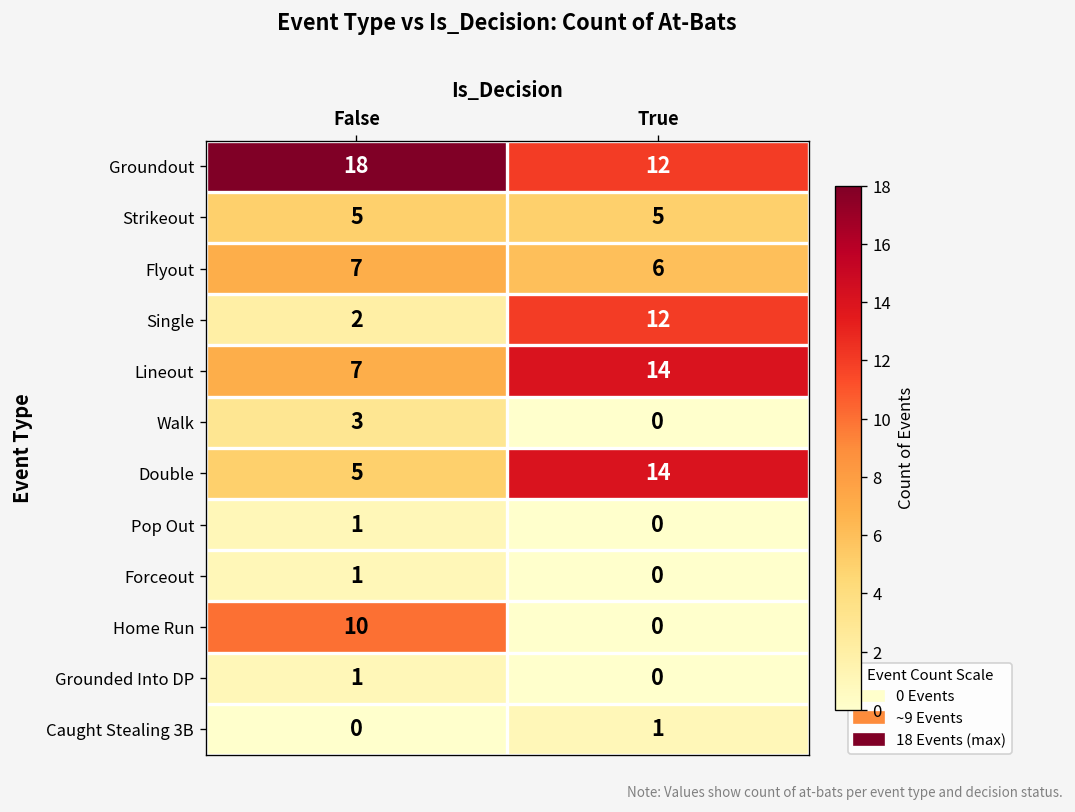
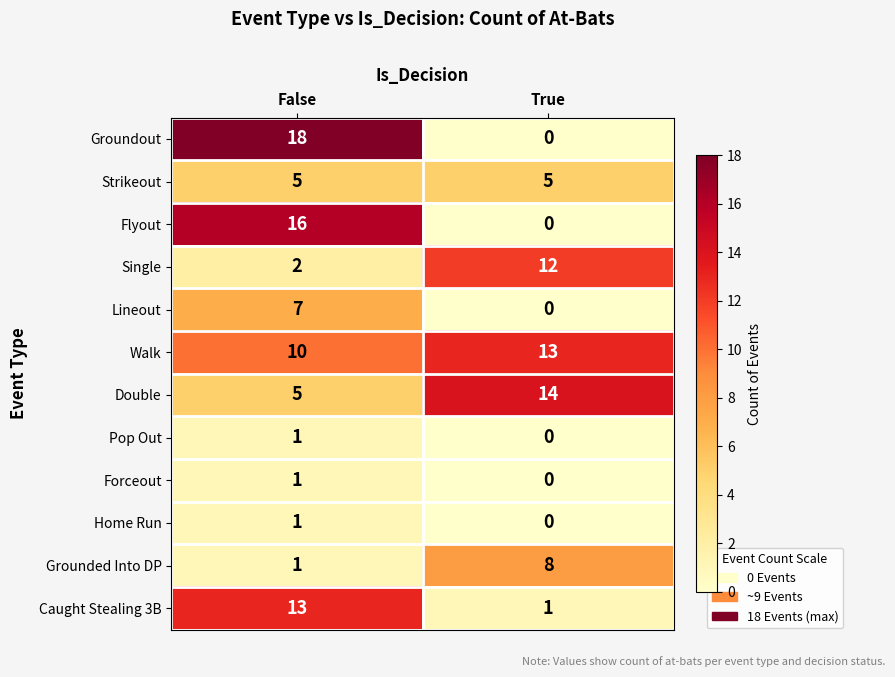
Groundout, True: 12 -> 0
Flyout, False: 7 -> 16
Flyout, True: 6 -> 0
Lineout, True: 14 -> 0
Walk, False: 3 -> 10
Walk, True: 0 -> 13
Home Run, False: 10 -> 1
Grounded Into DP, True: 0 -> 8
Caught Stealing 3B, False: 0 -> 13
